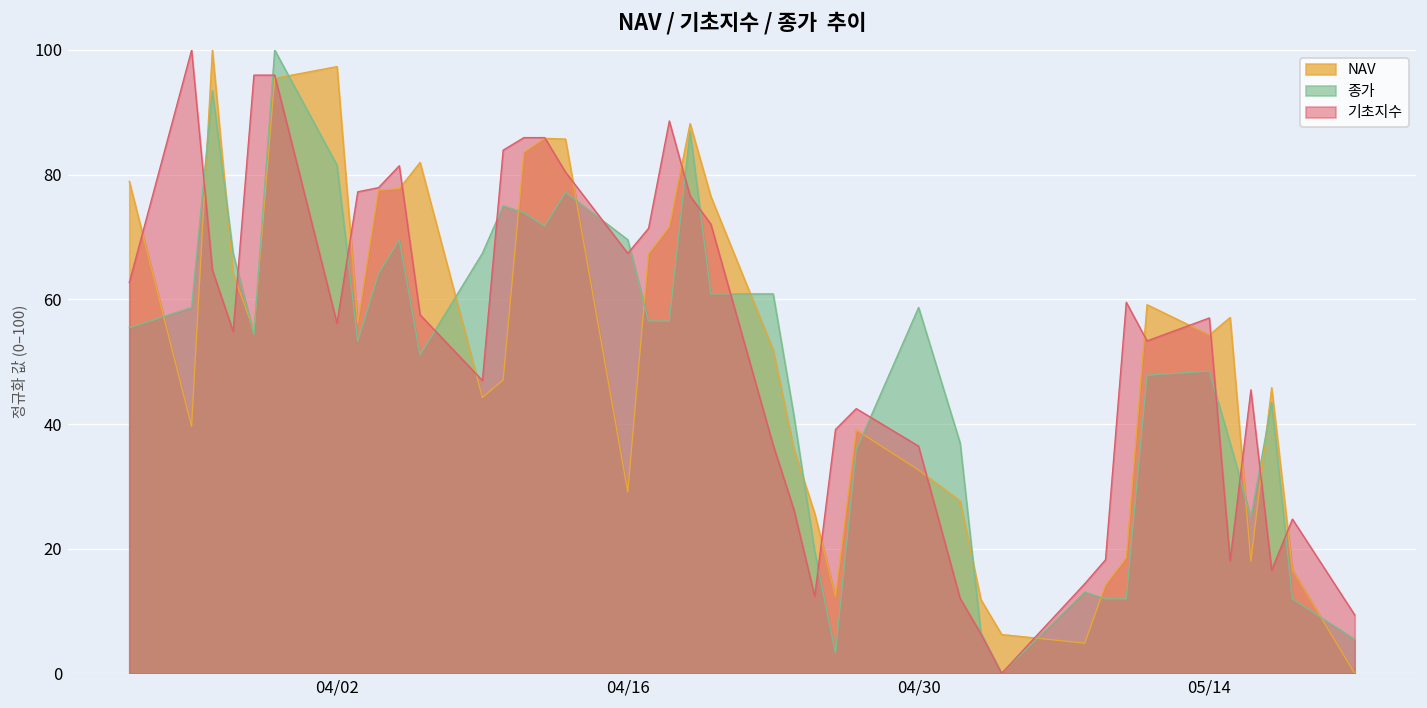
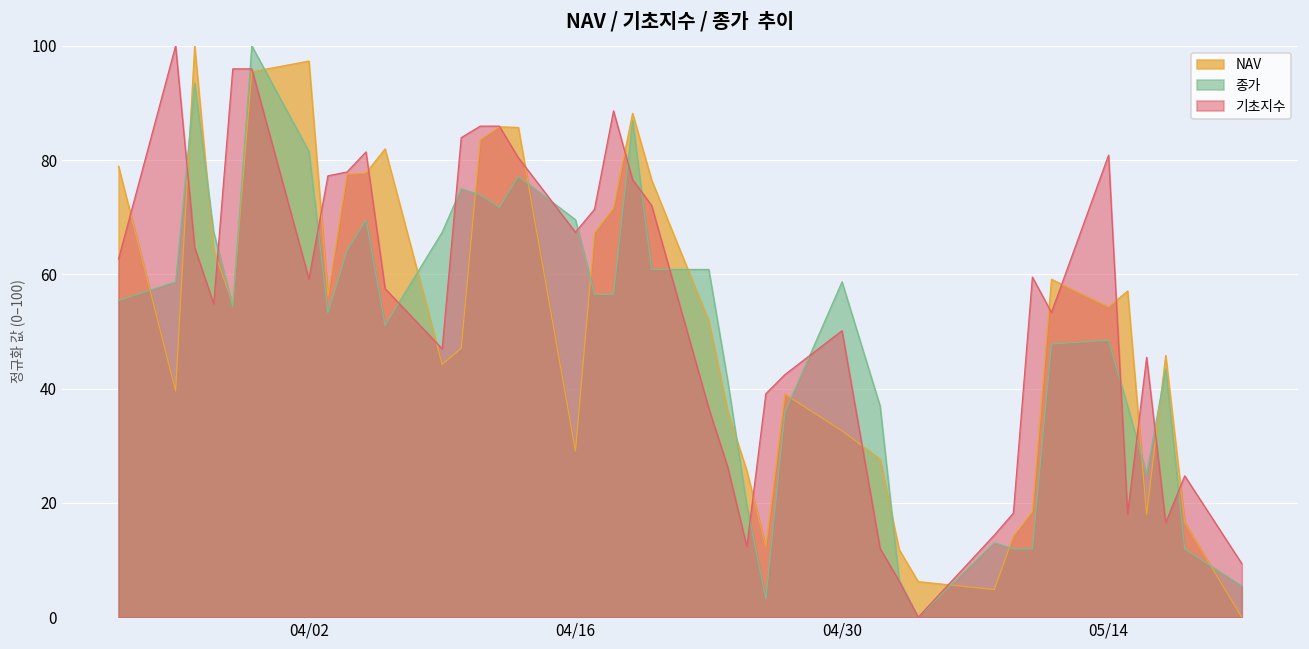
기초지수, 04/02: 56 -> 59
기초지수, 04/30: 36 -> 50
기초지수, 05/14: 57 -> 81
